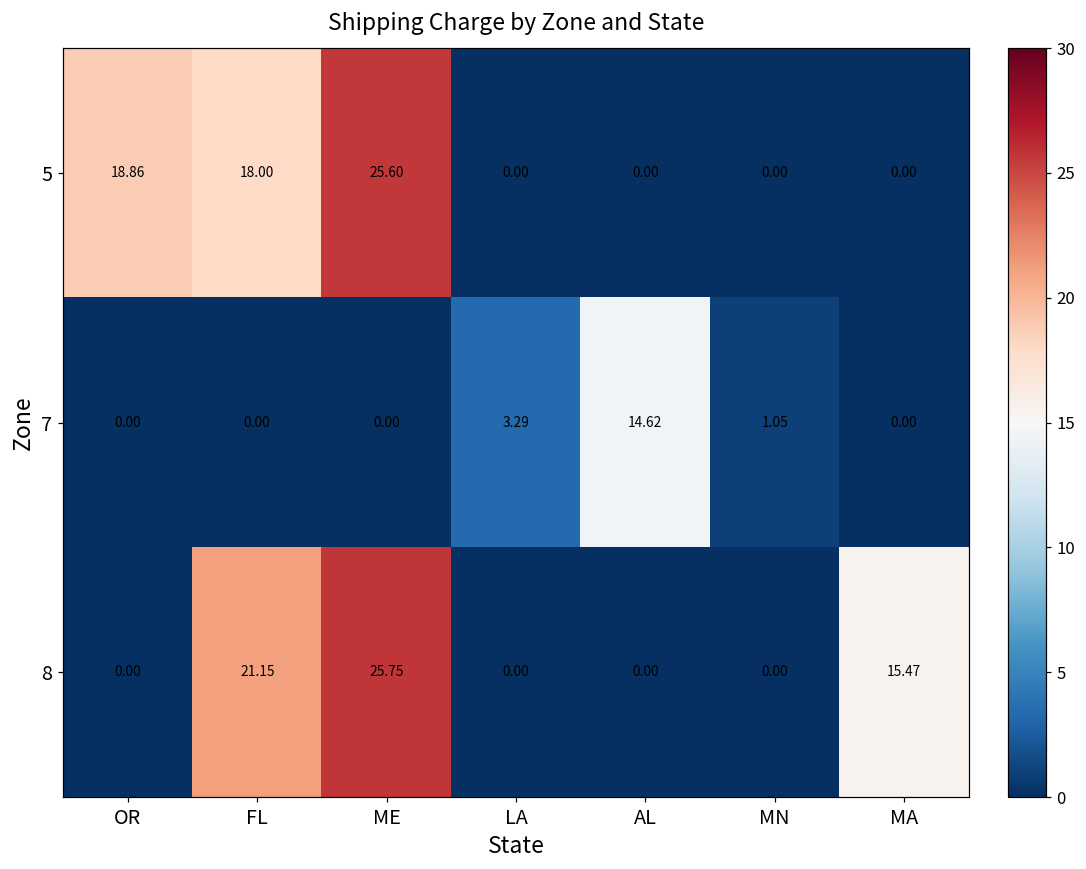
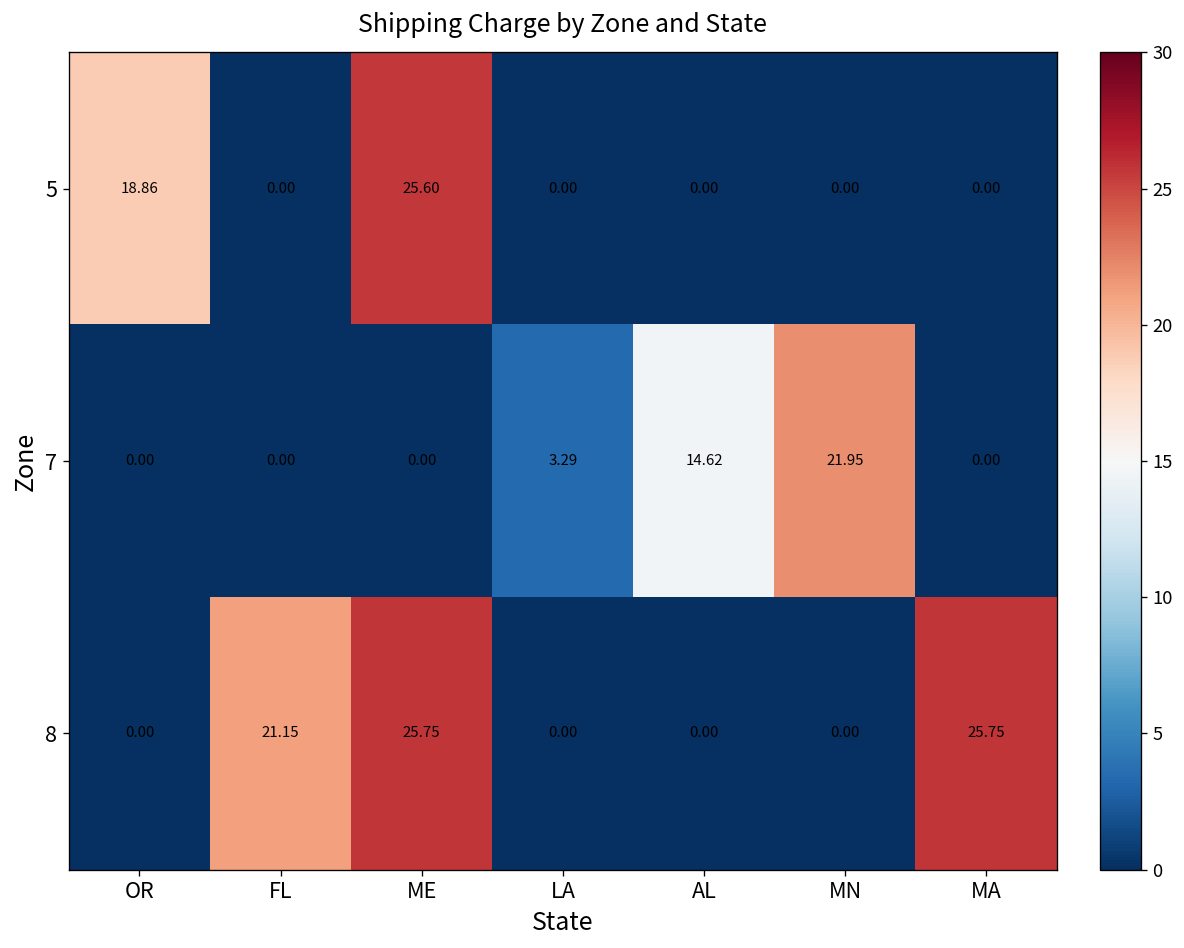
5, FL: 18.00 -> 0.00
7, MN: 1.05 -> 21.95
8, MA: 15.47 -> 25.75
